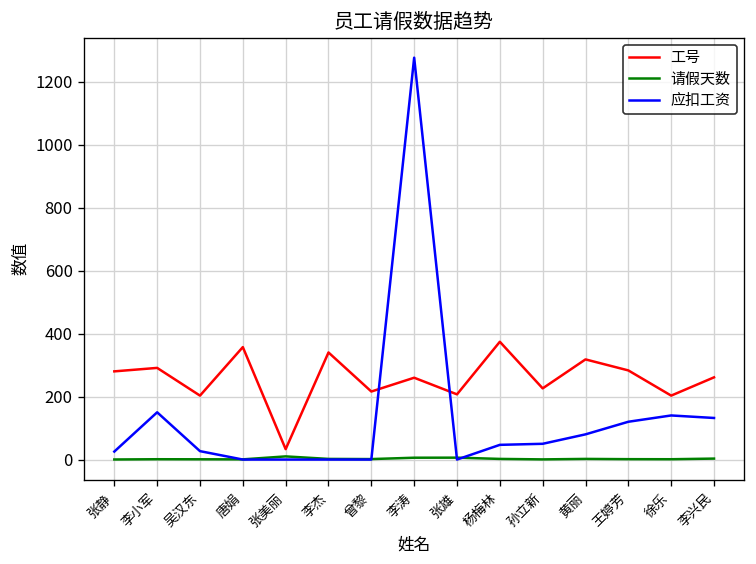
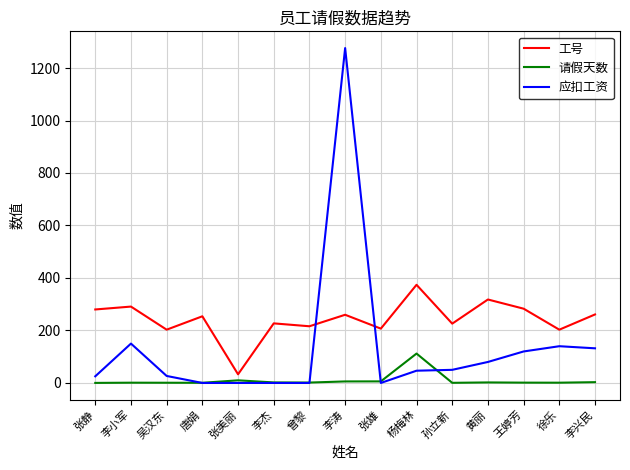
工号, 唐娟: 360 -> 250
工号, 李杰: 340 -> 230
请假天数, 杨梅林: 0 -> 110
